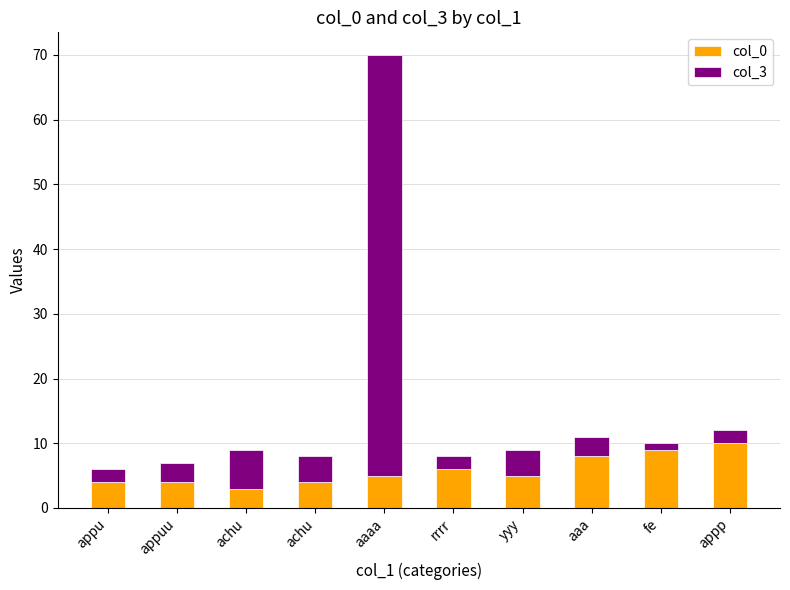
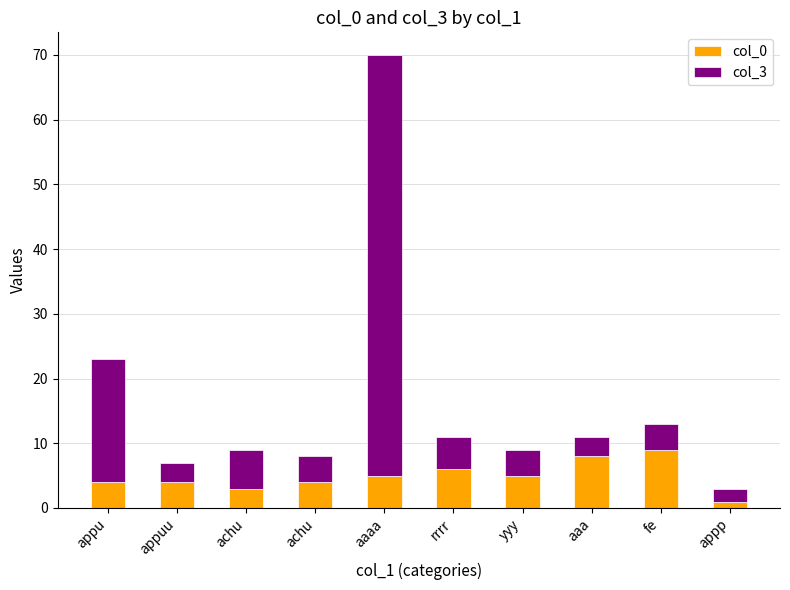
col_3, appu: 2 -> 19
col_3, rrrr: 2 -> 5
col_3, fe: 1 -> 4
col_0, appp: 10 -> 1
